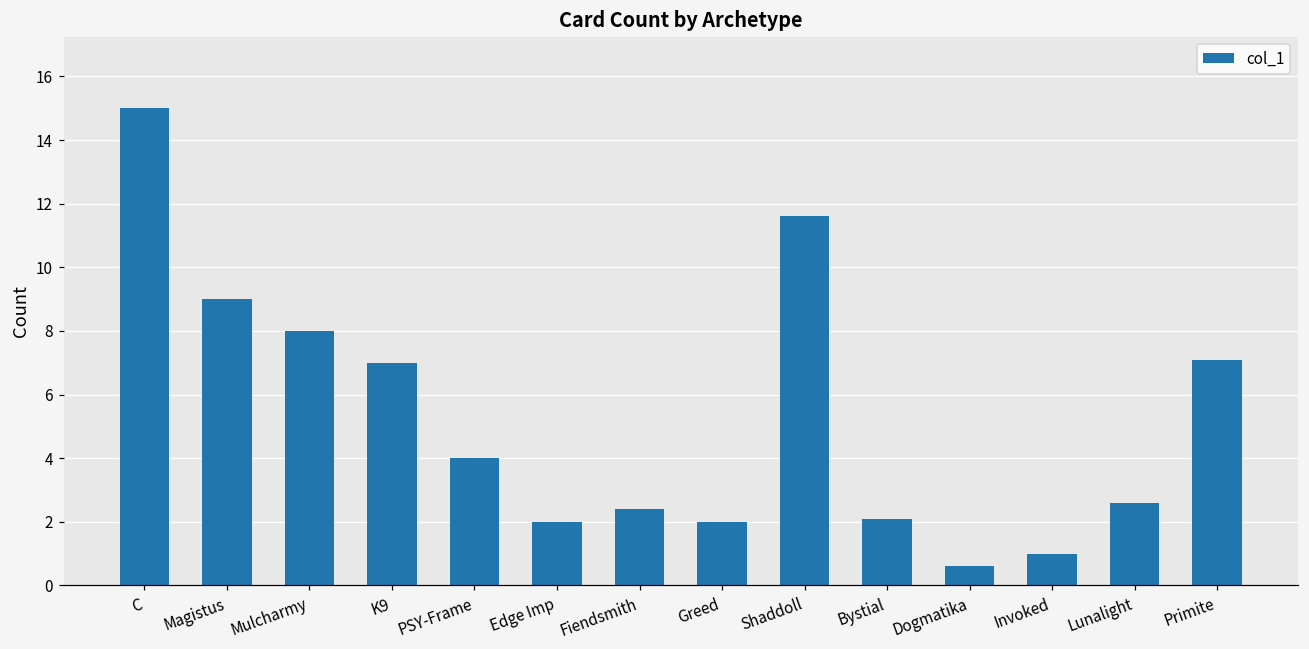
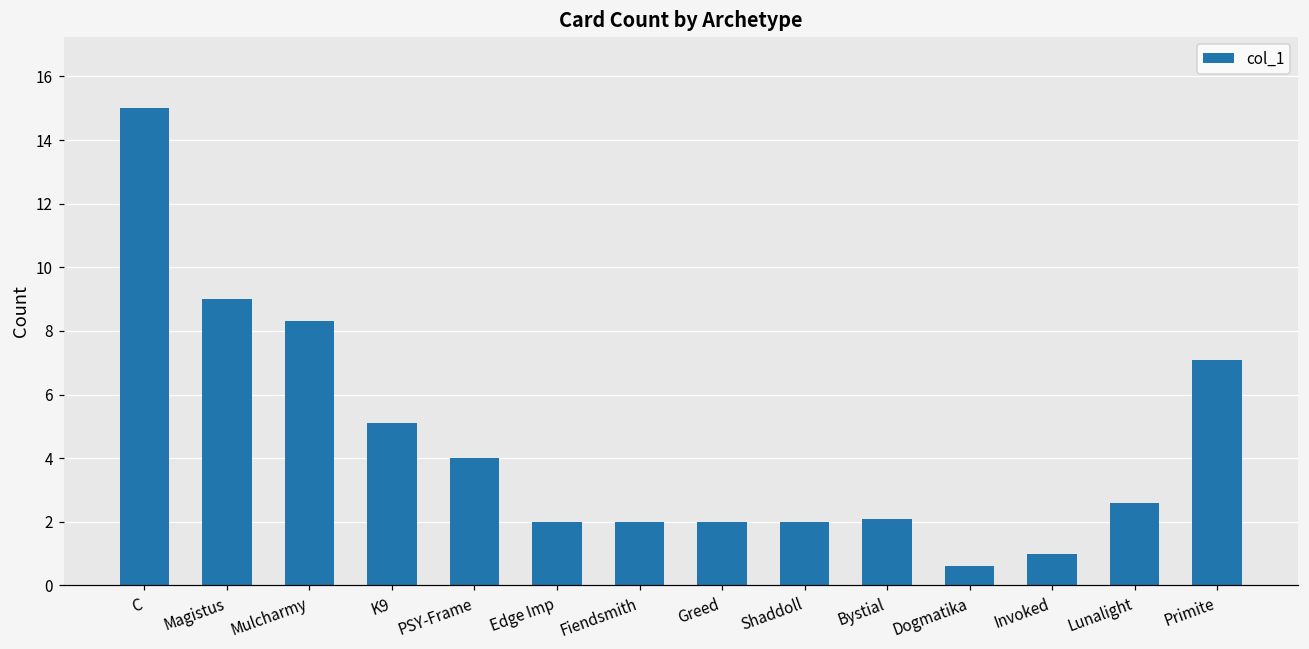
Mulcharmy: 8.0 -> 8.3
K9: 7.0 -> 5.1
Fiendsmith: 2.4 -> 2.0
Shaddoll: 11.6 -> 2.0
